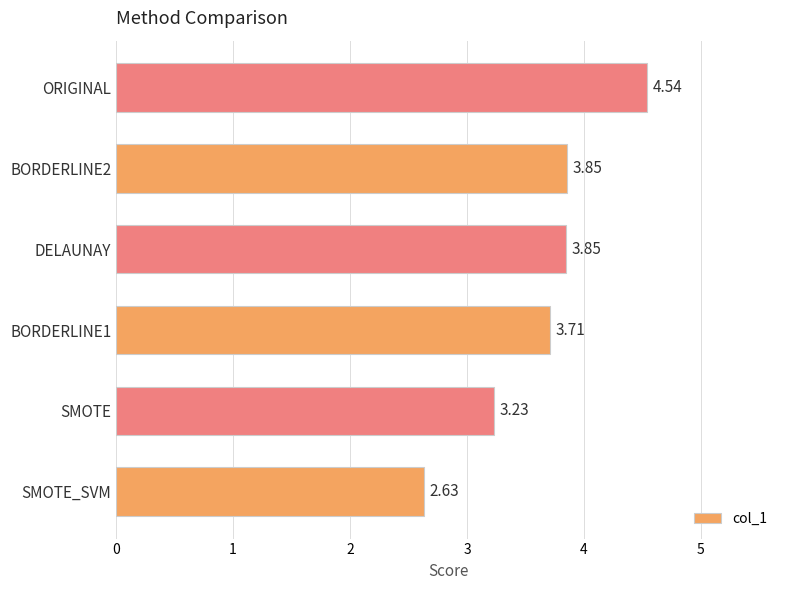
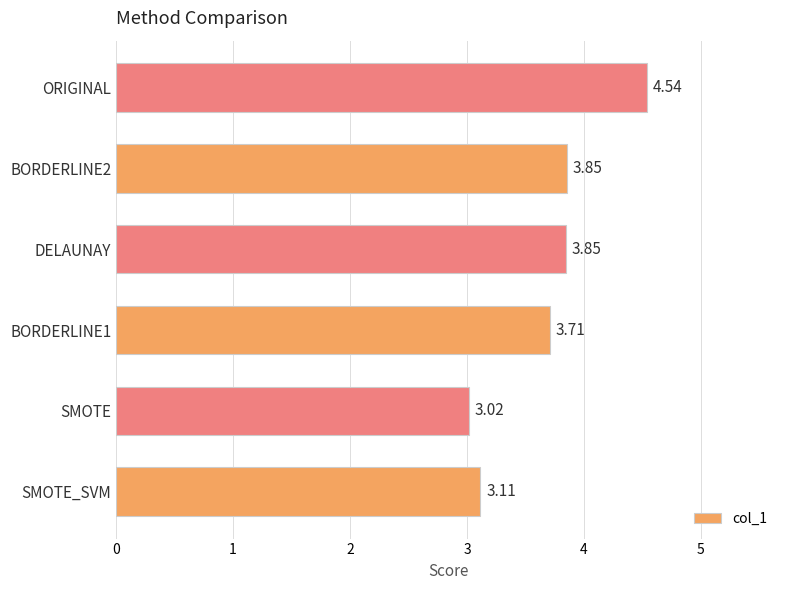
SMOTE: 3.23 -> 3.02
SMOTE_SVM: 2.63 -> 3.11
